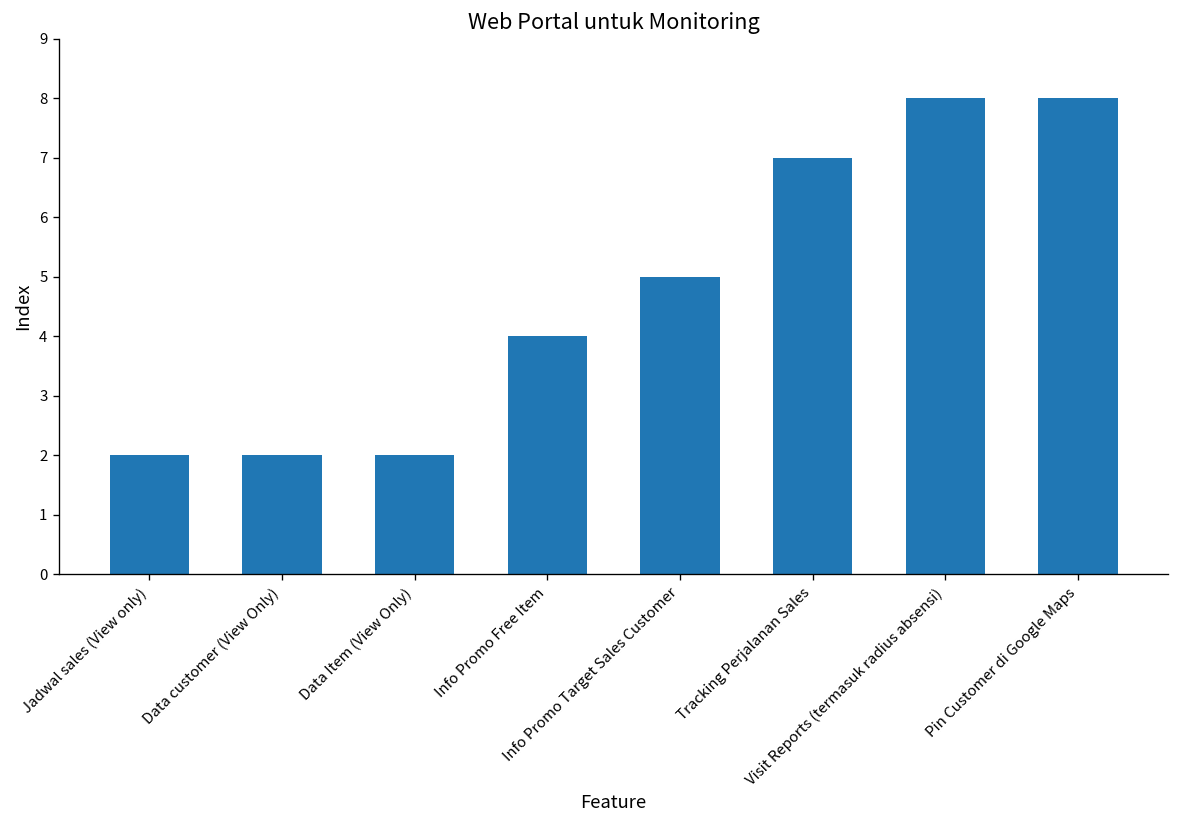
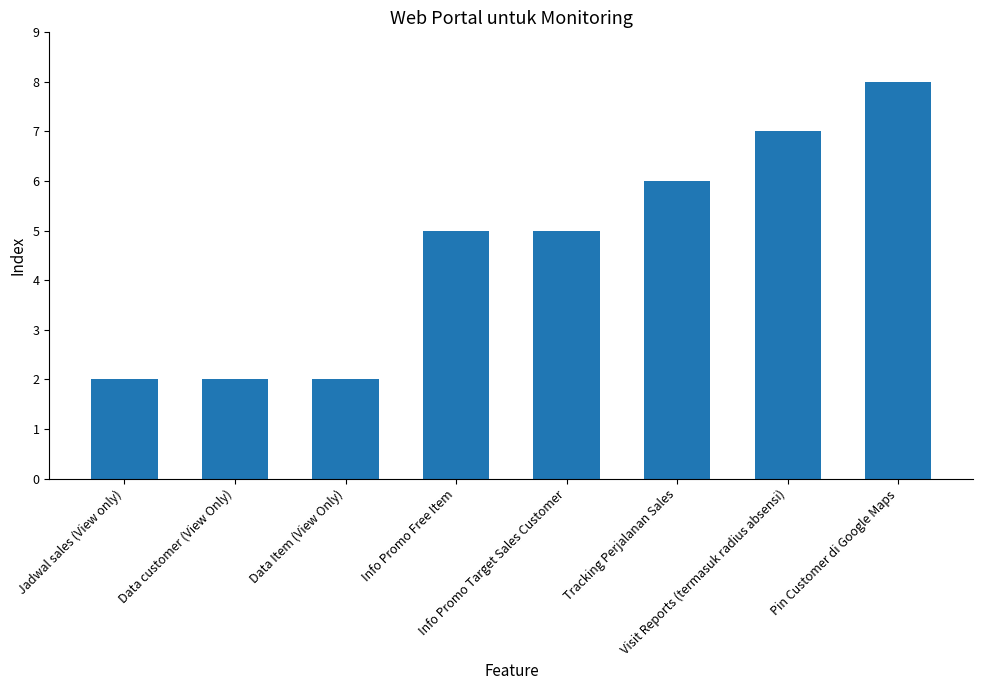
Info Promo Free Item: 4 -> 5
Tracking Perjalanan Sales: 7 -> 6
Visit Reports (termasuk radius absensi): 8 -> 7
